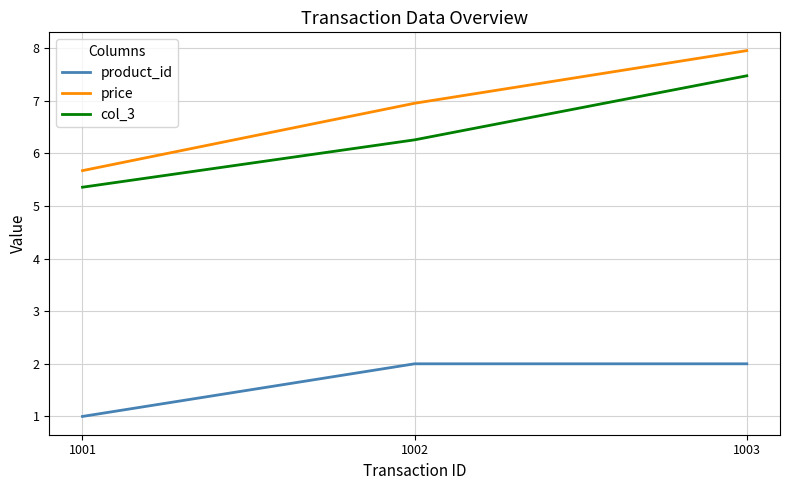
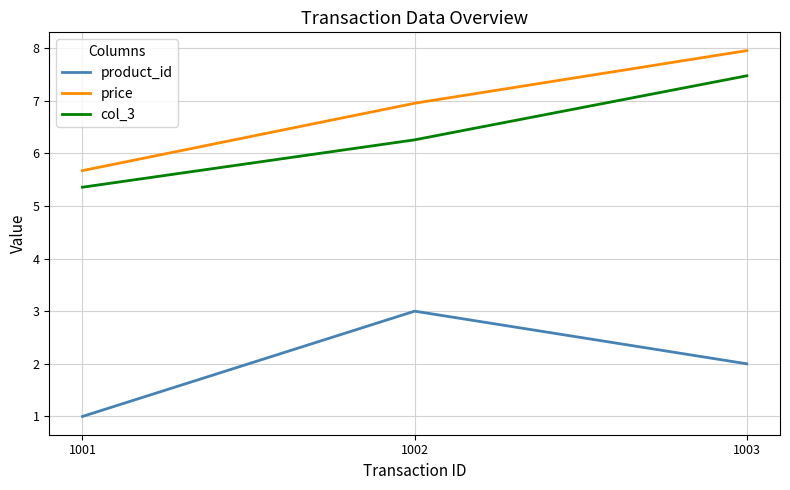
product_id, 1002: 2 -> 3
